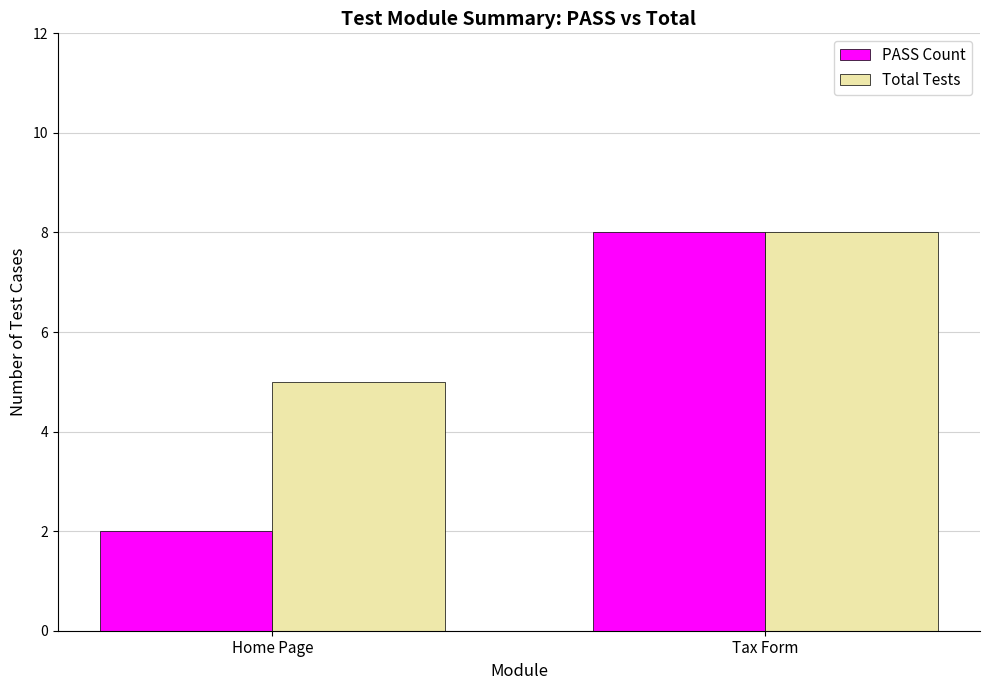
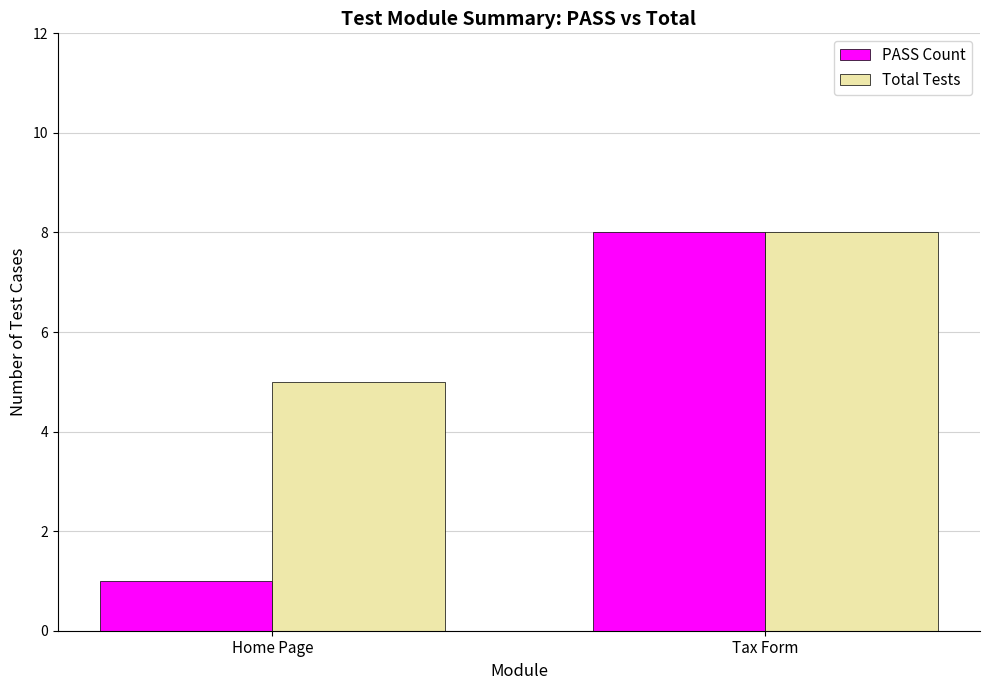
PASS Count, Home Page: 2 -> 1
